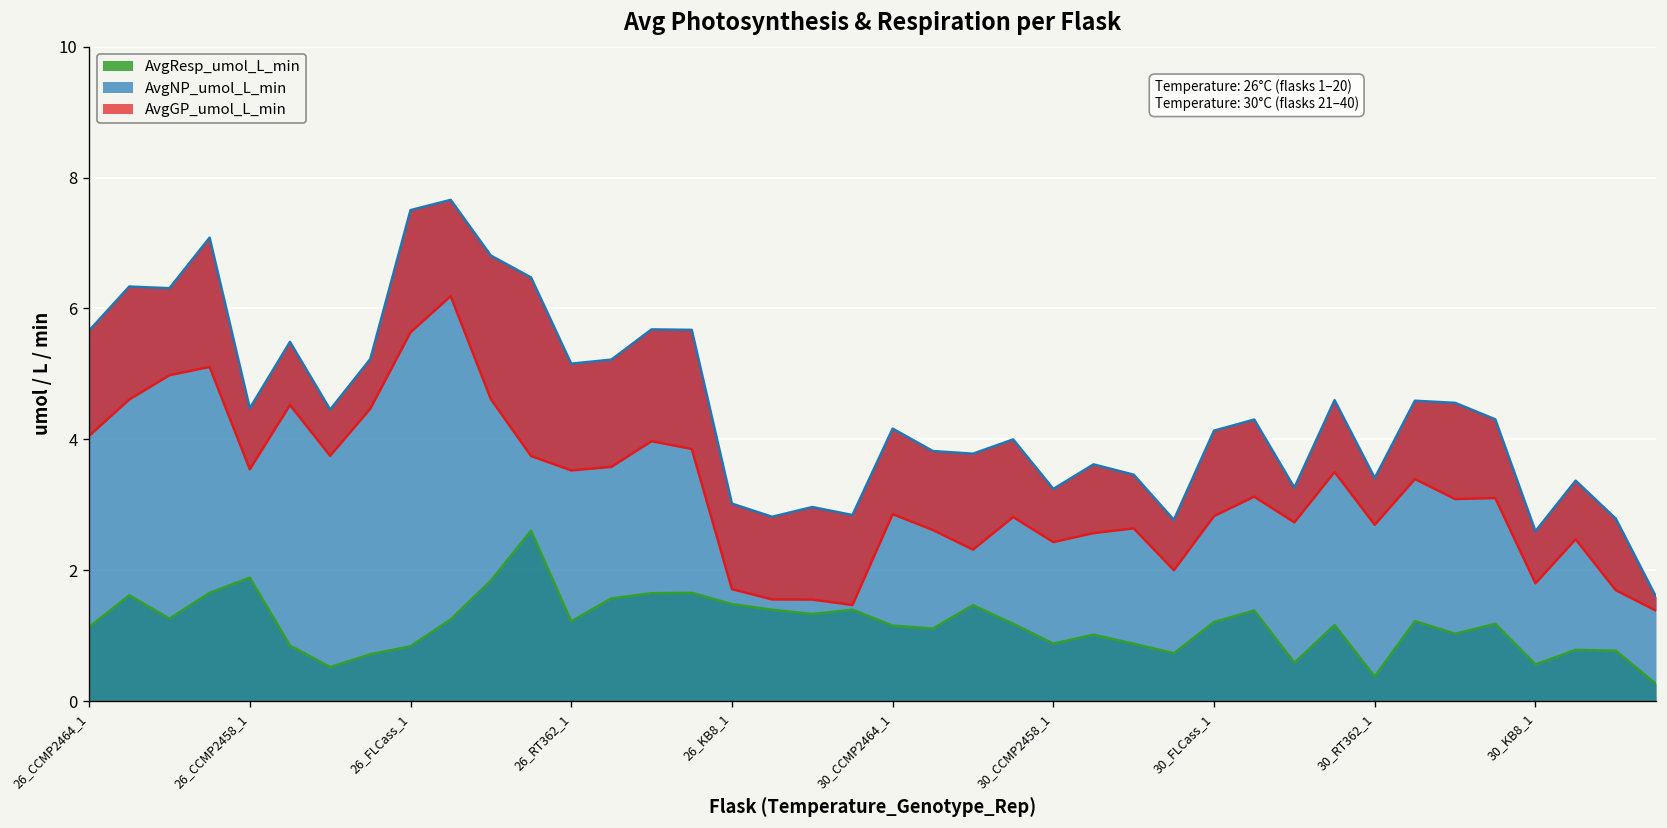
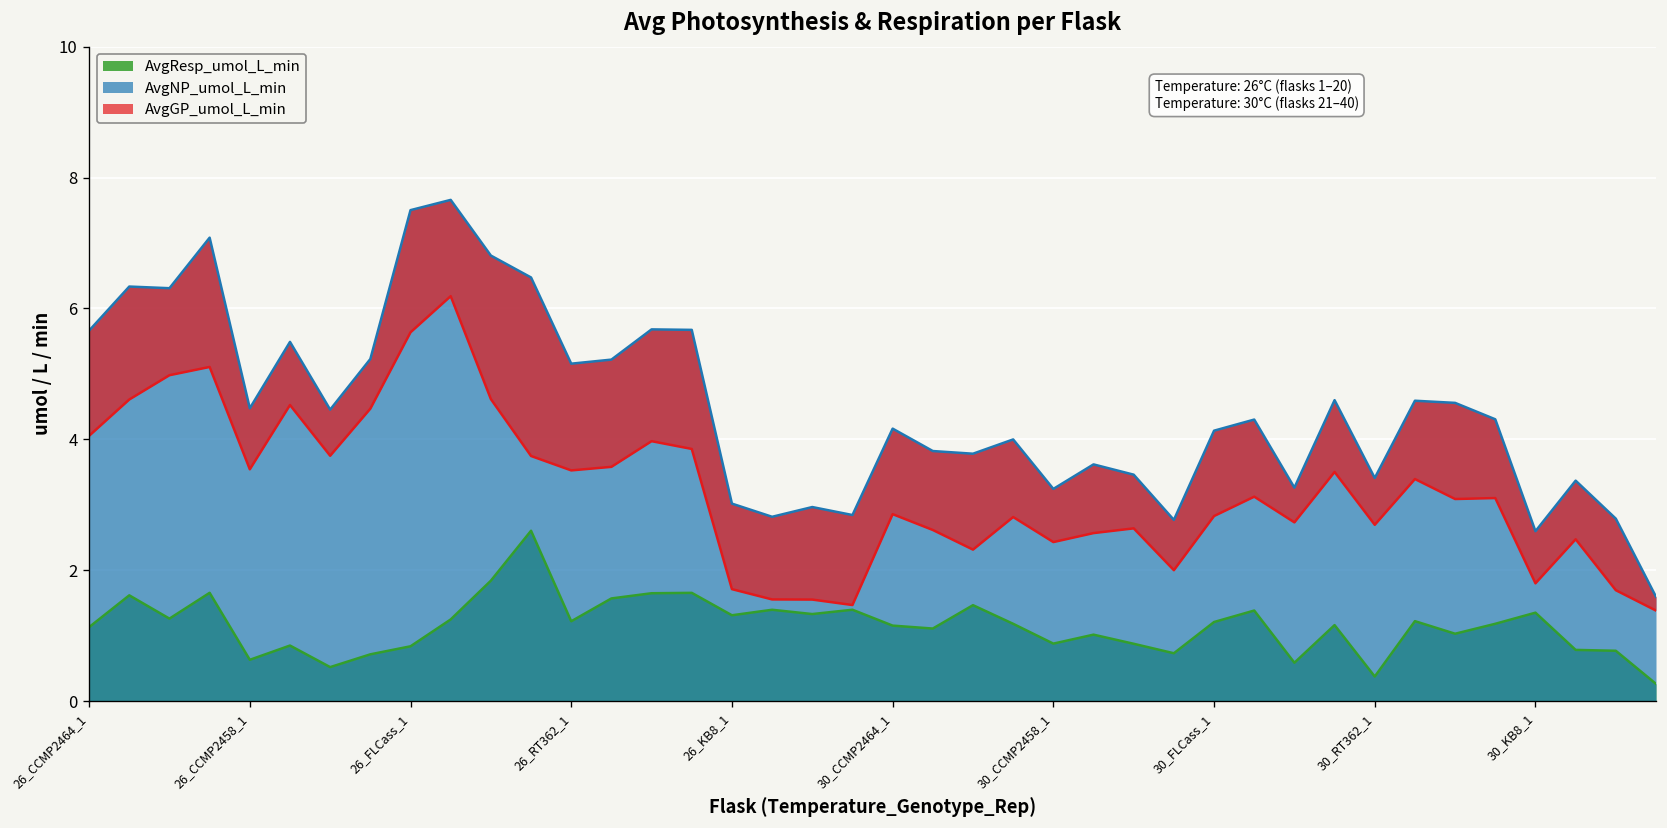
AvgResp_umol_L_min, 26_CCMP2458_1: 1.9 -> 0.6
AvgResp_umol_L_min, 26_KB8_1: 1.5 -> 1.3
AvgResp_umol_L_min, 30_KB8_1: 0.6 -> 1.4
